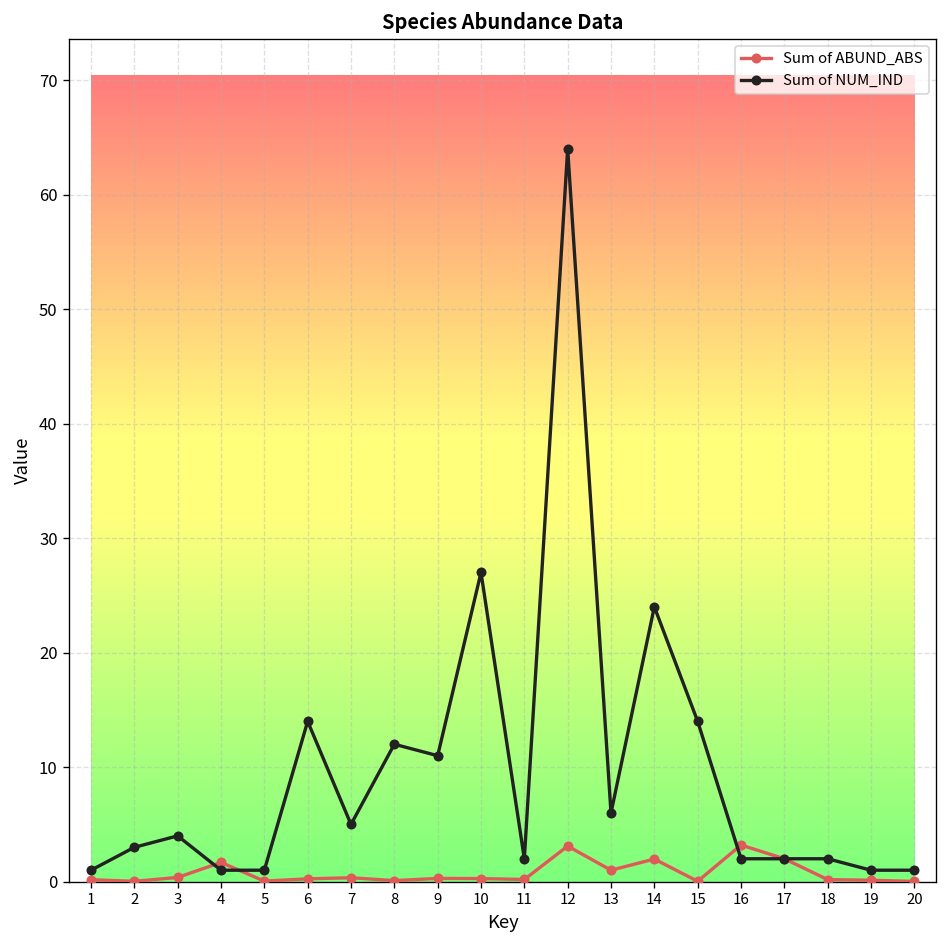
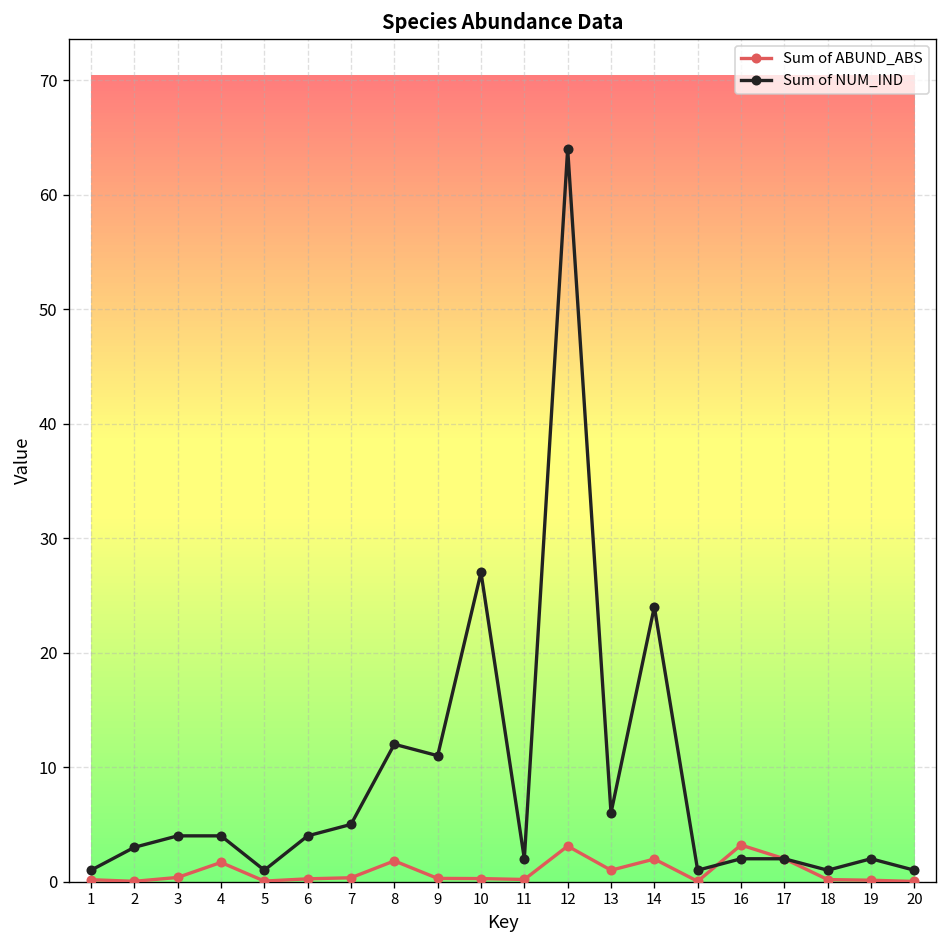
Sum of NUM_IND, 4: 1 -> 4
Sum of NUM_IND, 6: 14 -> 4
Sum of ABUND_ABS, 8: 0 -> 2
Sum of NUM_IND, 15: 14 -> 1
Sum of NUM_IND, 18: 2 -> 1
Sum of NUM_IND, 19: 1 -> 2
